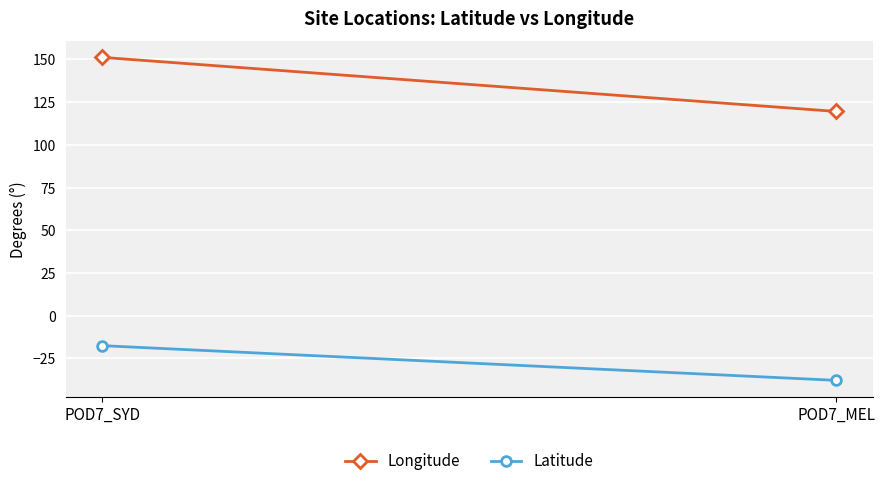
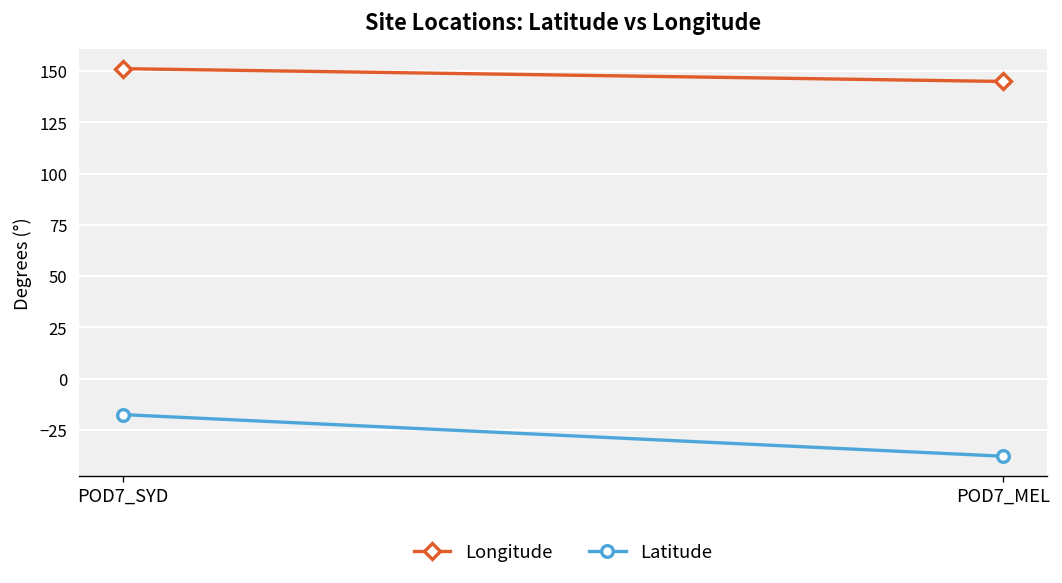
Longitude, POD7_MEL: 120 -> 145
